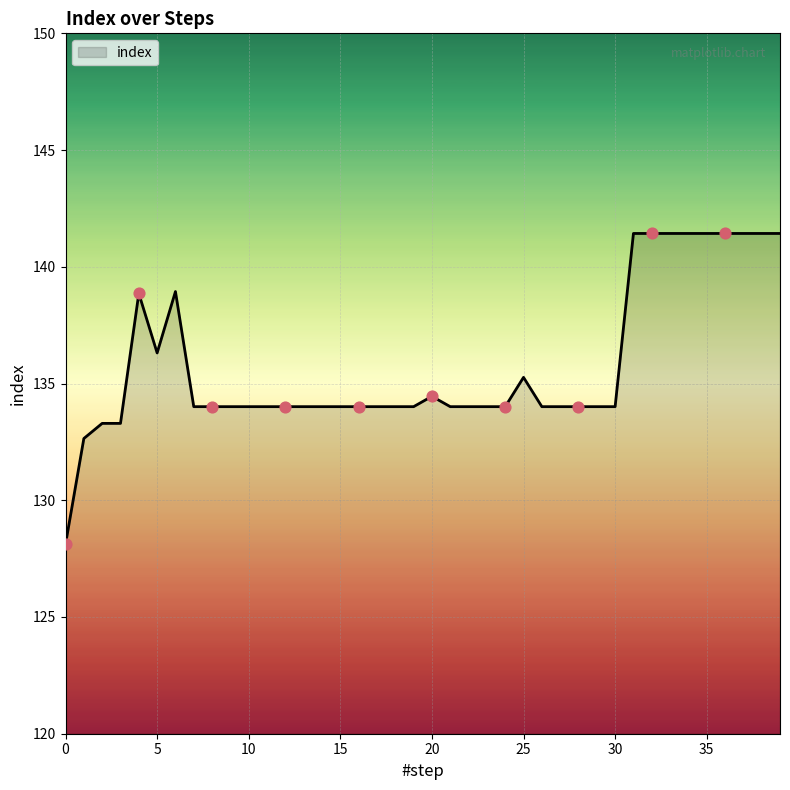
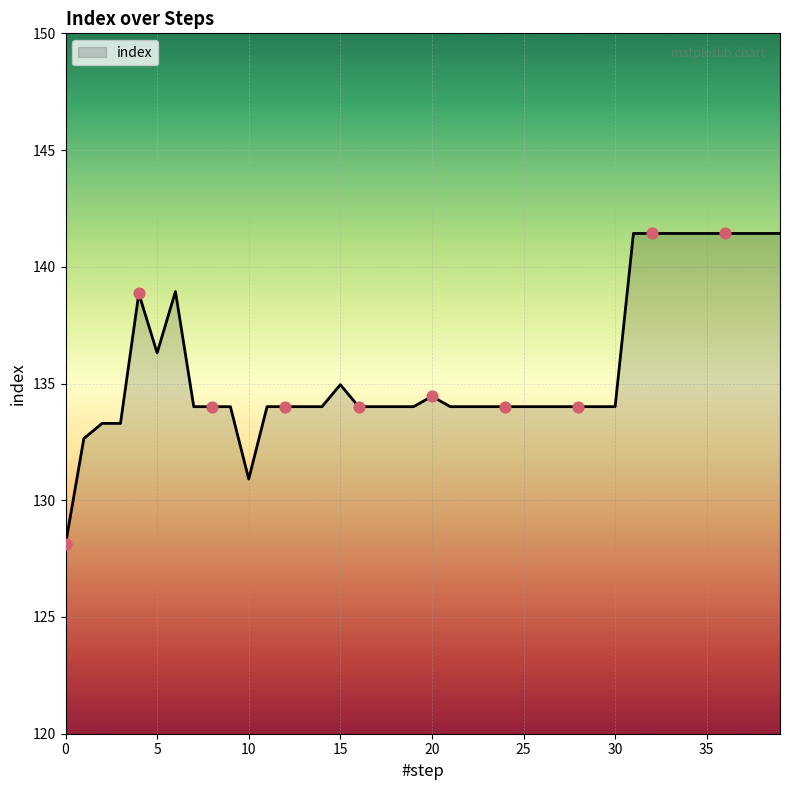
index, 10: 134.0 -> 130.9
index, 15: 134.0 -> 135.0
index, 25: 135.3 -> 134.0
